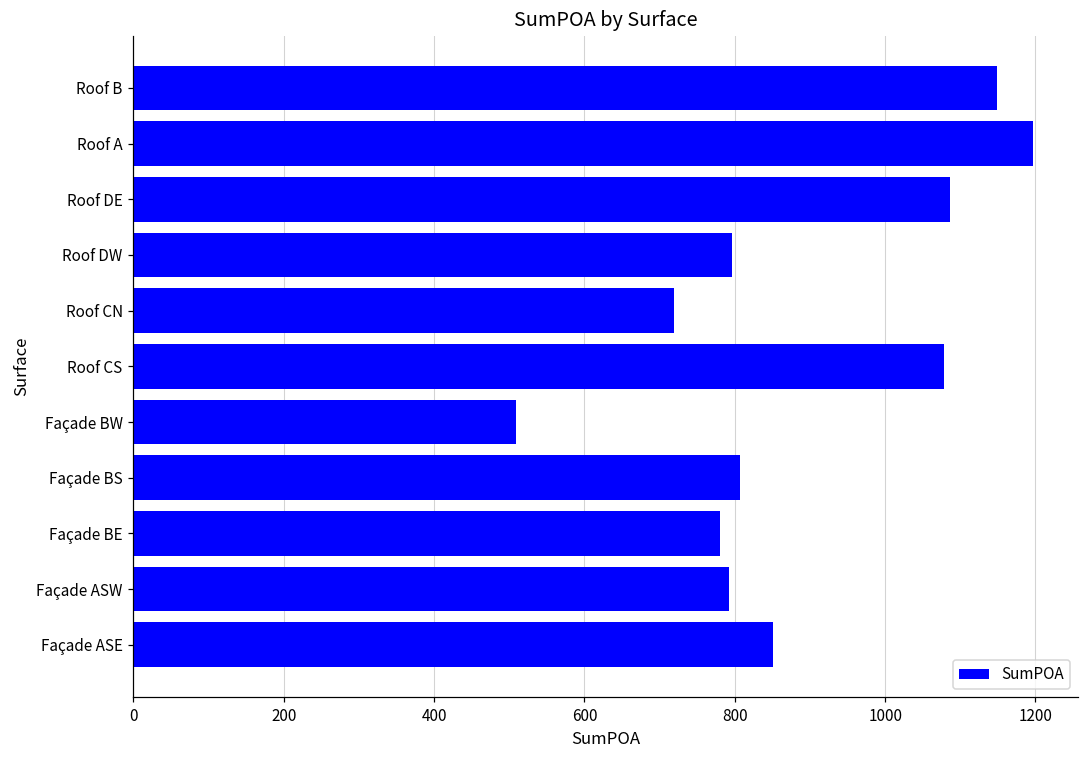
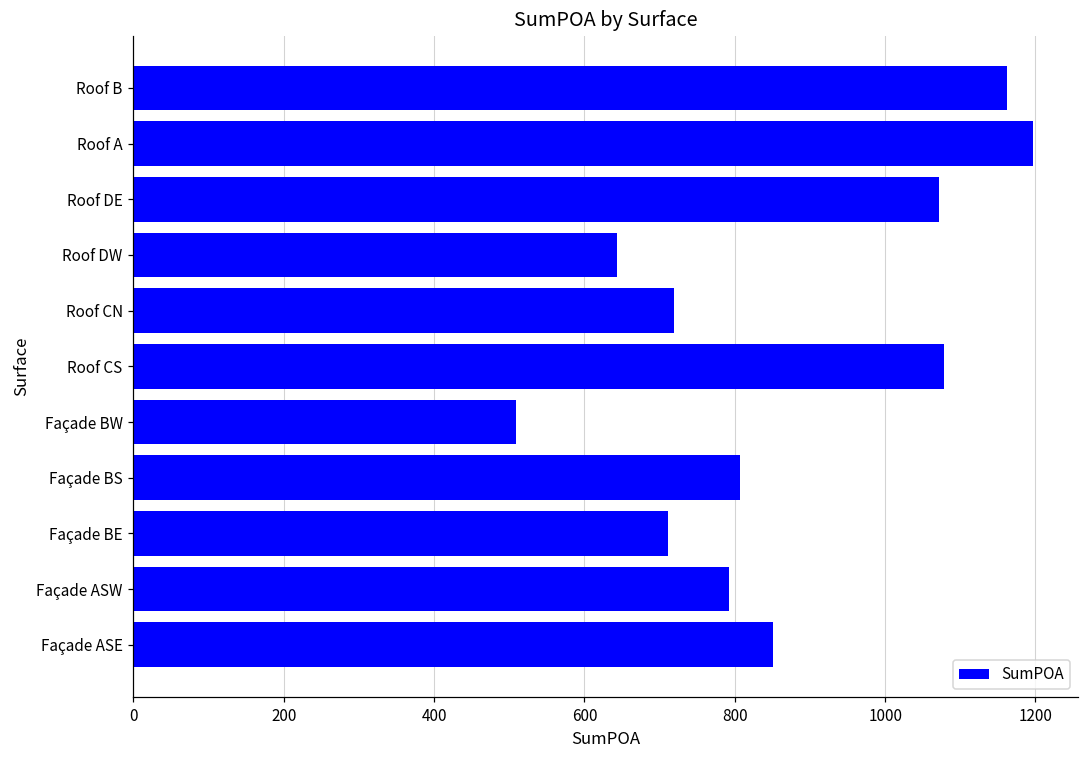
Roof B: 1150 -> 1160
Roof DE: 1090 -> 1070
Roof DW: 800 -> 640
Façade BE: 780 -> 710
